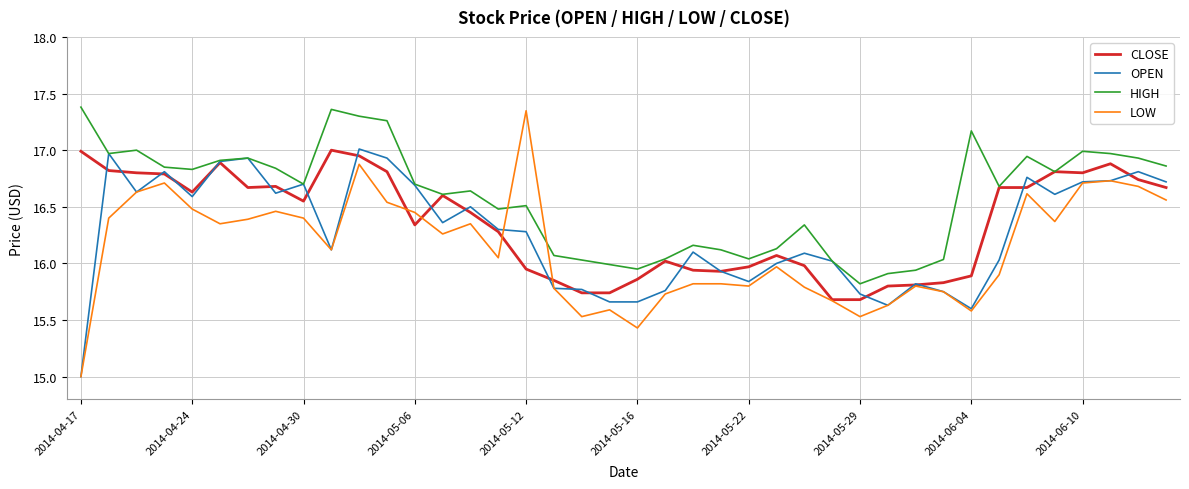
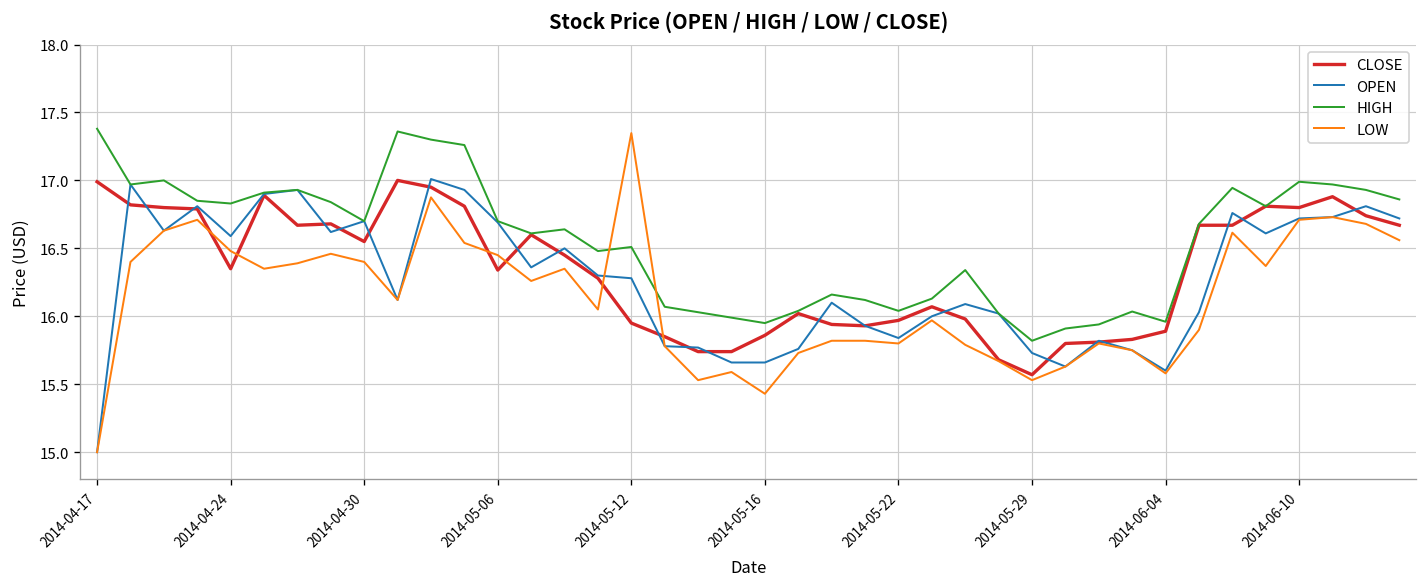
CLOSE, 2014-04-24: 16.63 -> 16.35
CLOSE, 2014-05-29: 15.68 -> 15.57
HIGH, 2014-06-04: 17.17 -> 15.96
